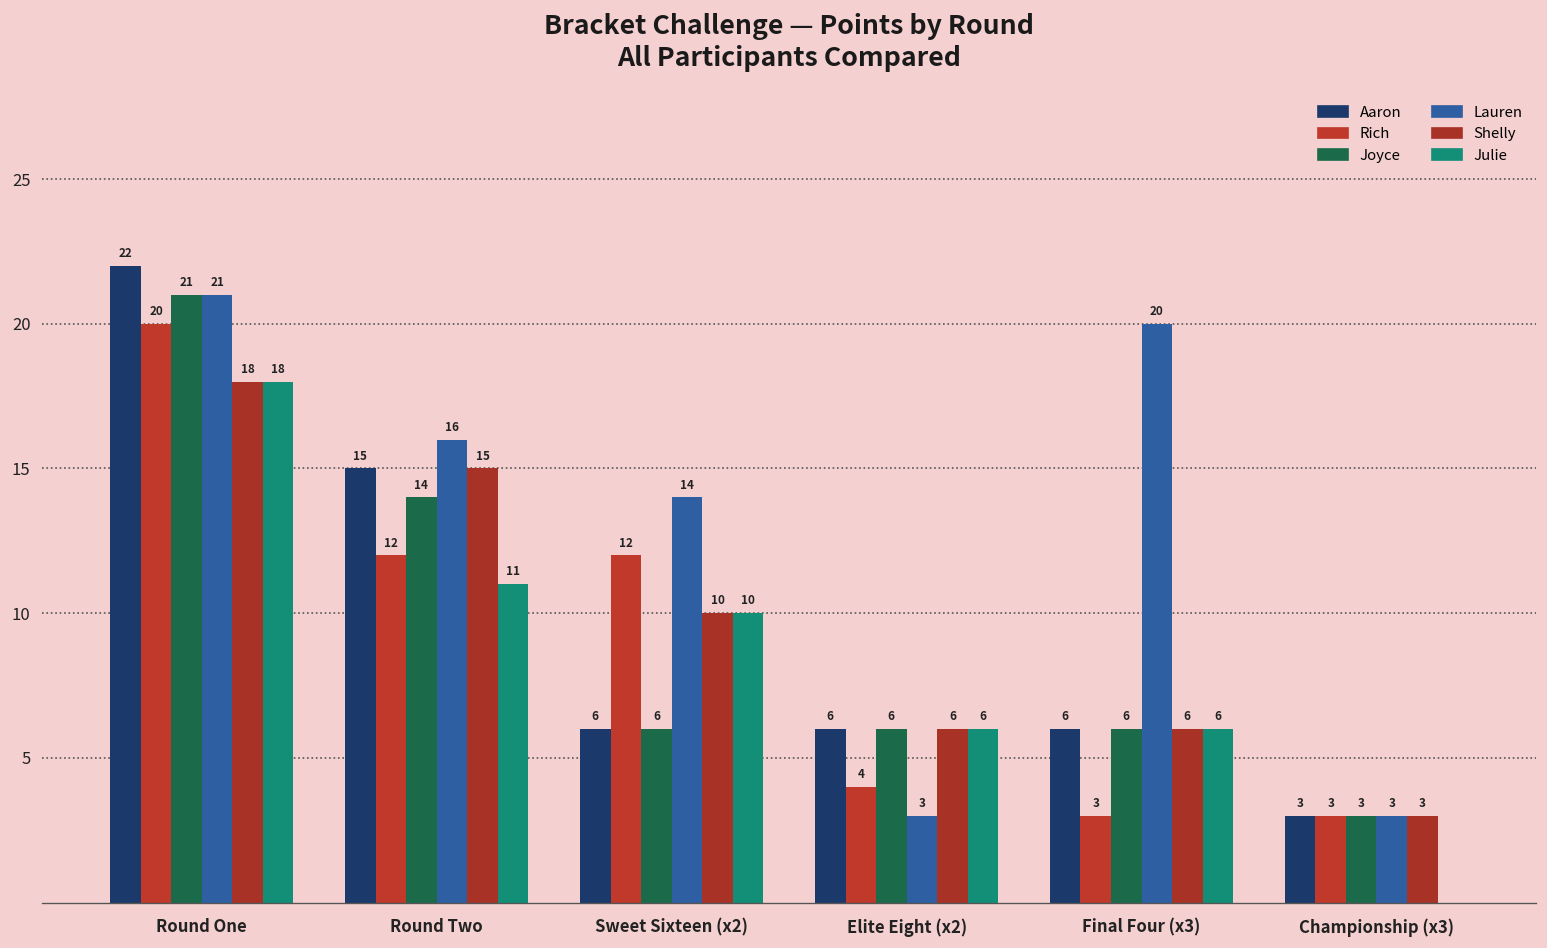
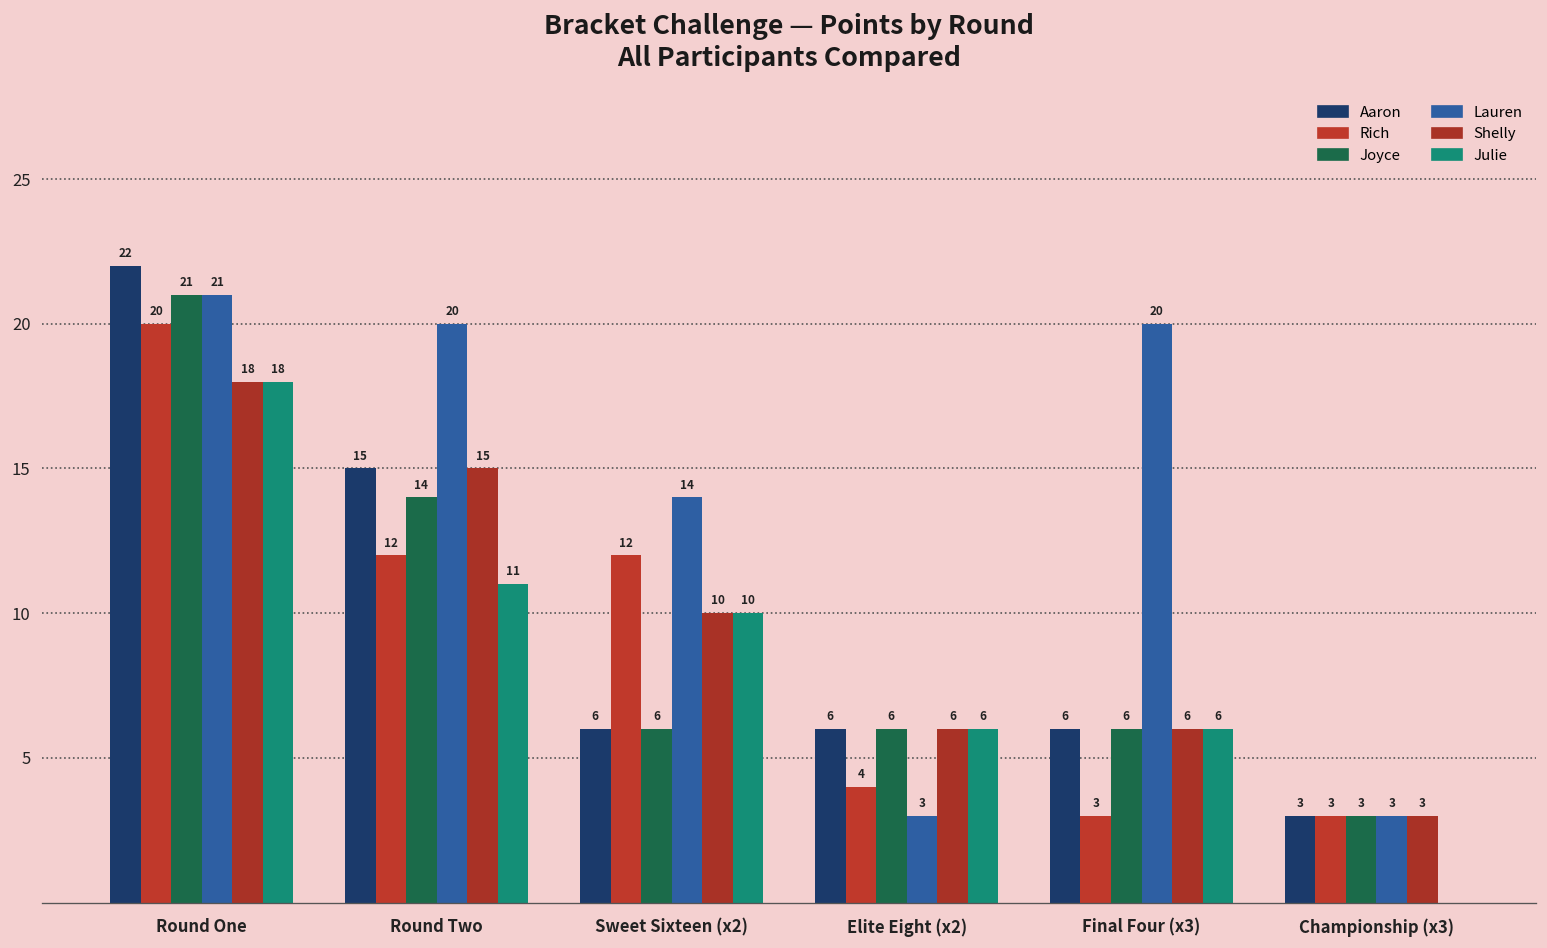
Lauren, Round Two: 16 -> 20
